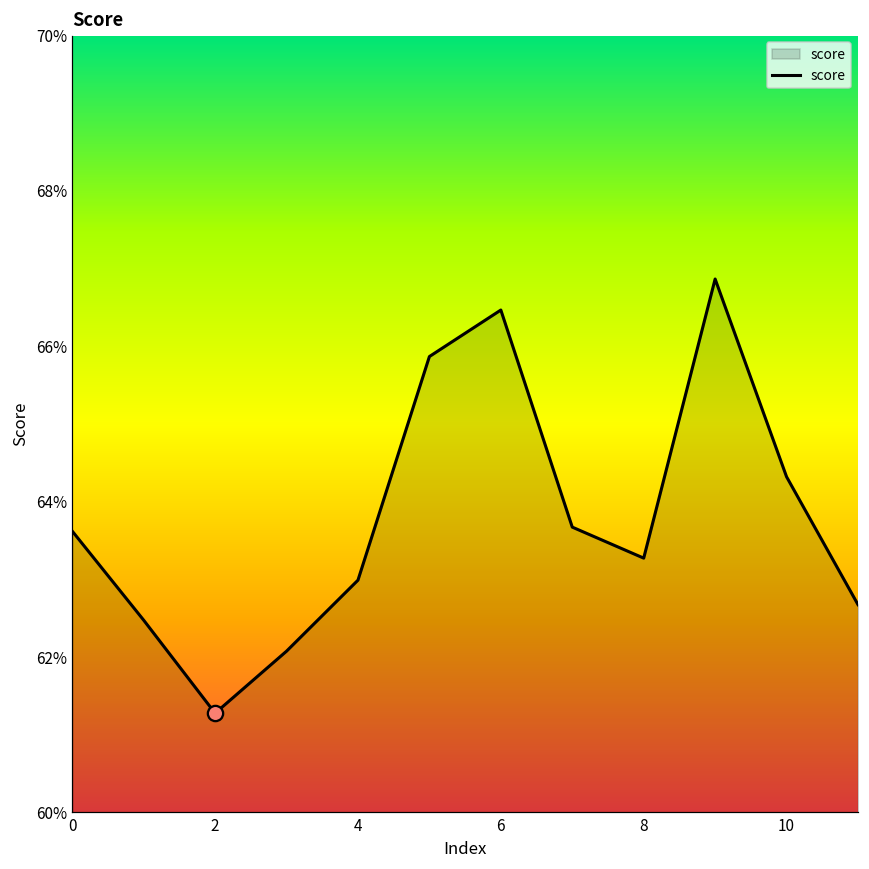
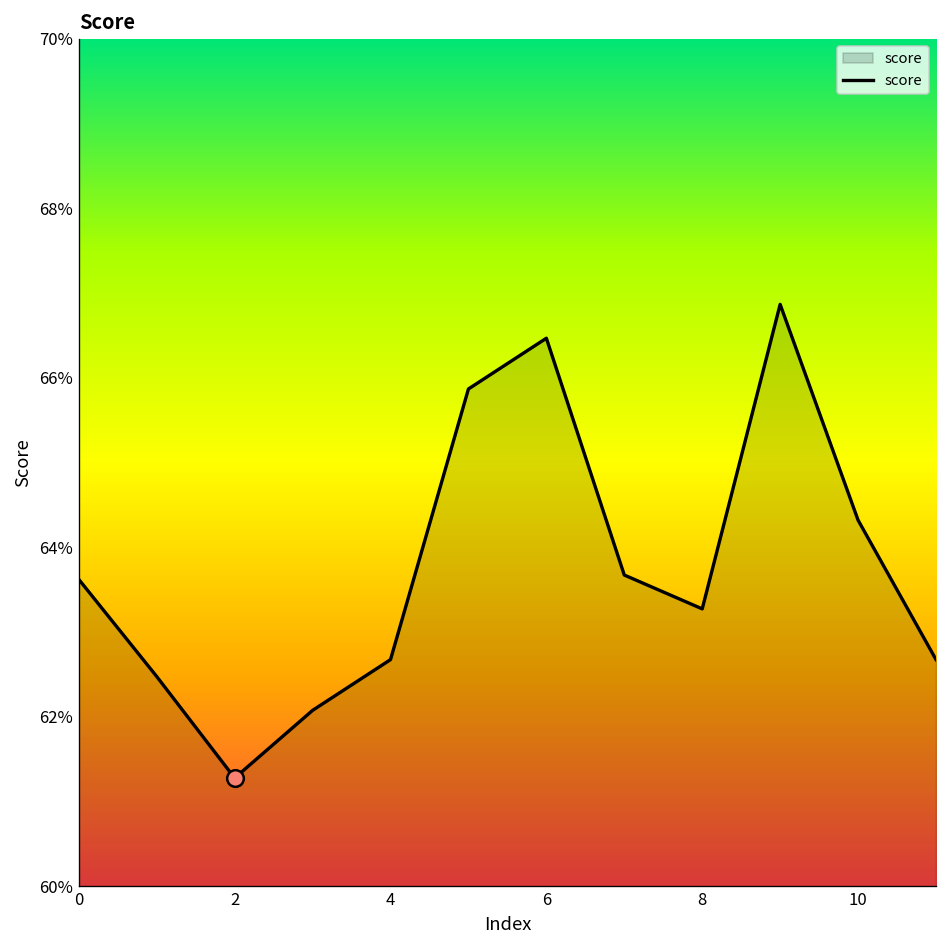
score, 4: 63.0% -> 62.7%
